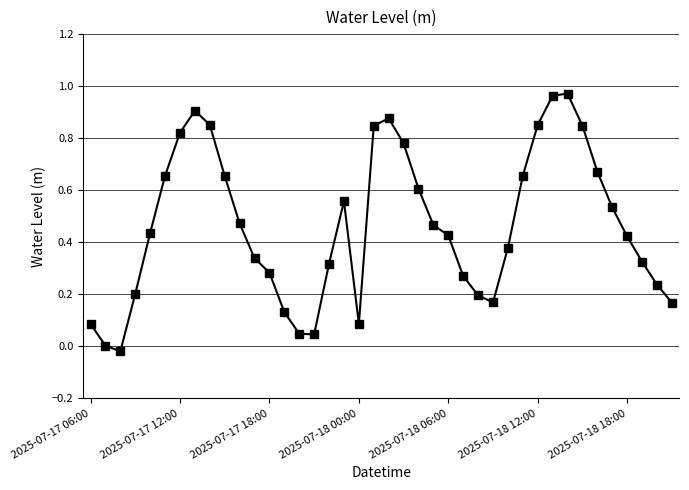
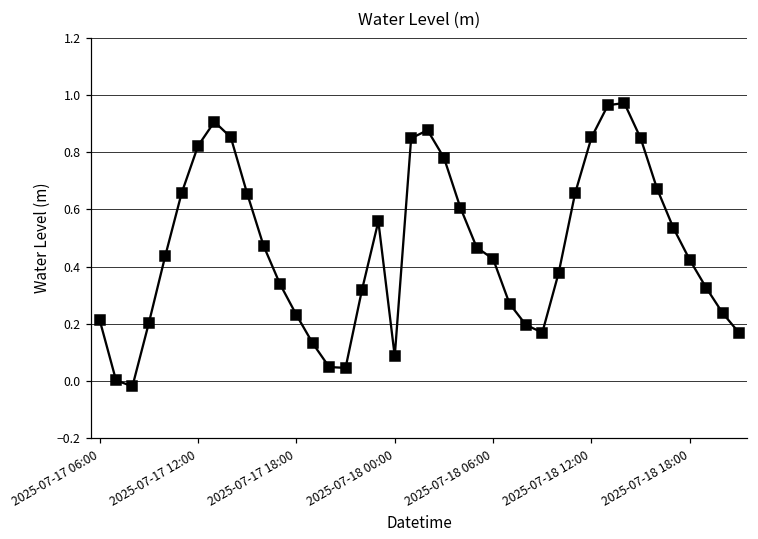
2025-07-17 06:00: 0.09 -> 0.21
2025-07-17 18:00: 0.28 -> 0.23
